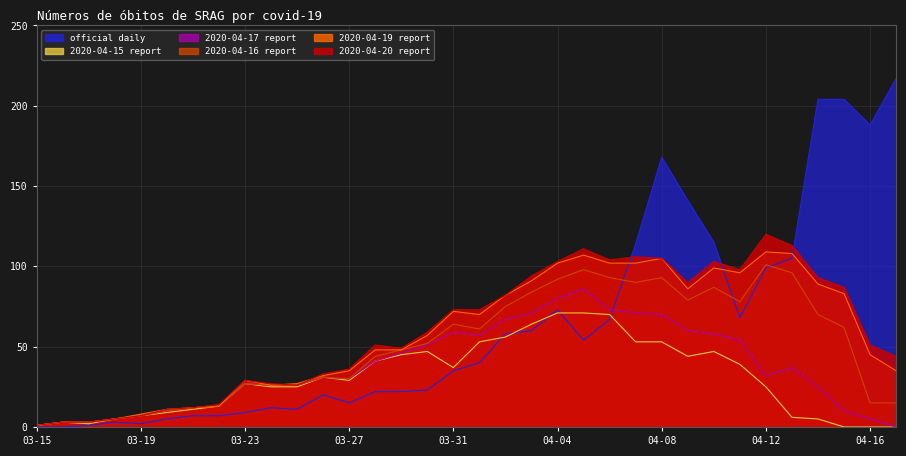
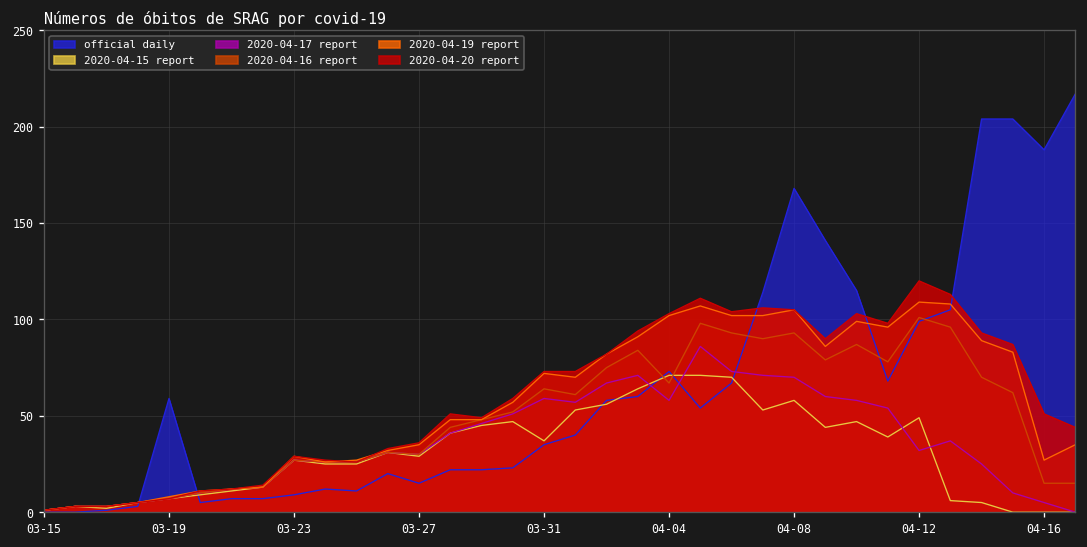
official daily, 03-19: 2 -> 59
2020-04-17 report, 04-04: 80 -> 58
2020-04-16 report, 04-04: 92 -> 67
2020-04-15 report, 04-08: 53 -> 58
2020-04-15 report, 04-12: 25 -> 49
2020-04-19 report, 04-16: 45 -> 27
